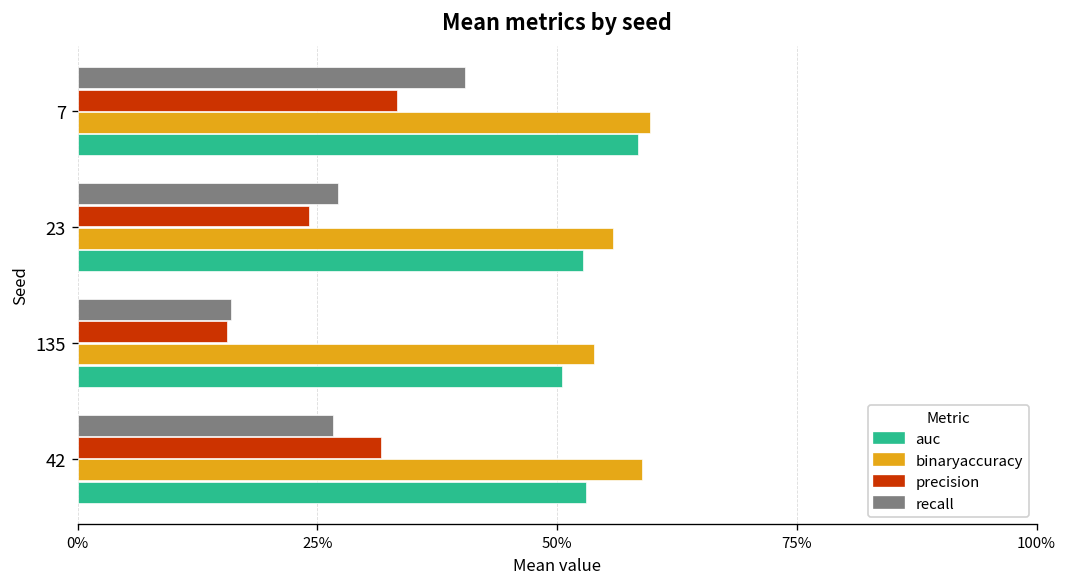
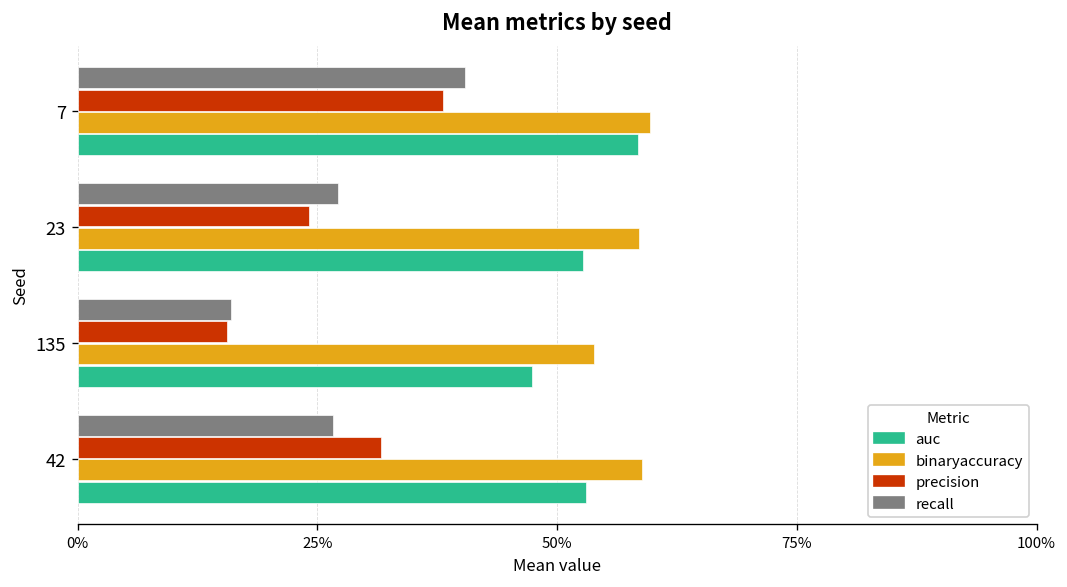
precision, 7: 33% -> 38%
binaryaccuracy, 23: 56% -> 59%
auc, 135: 51% -> 47%
